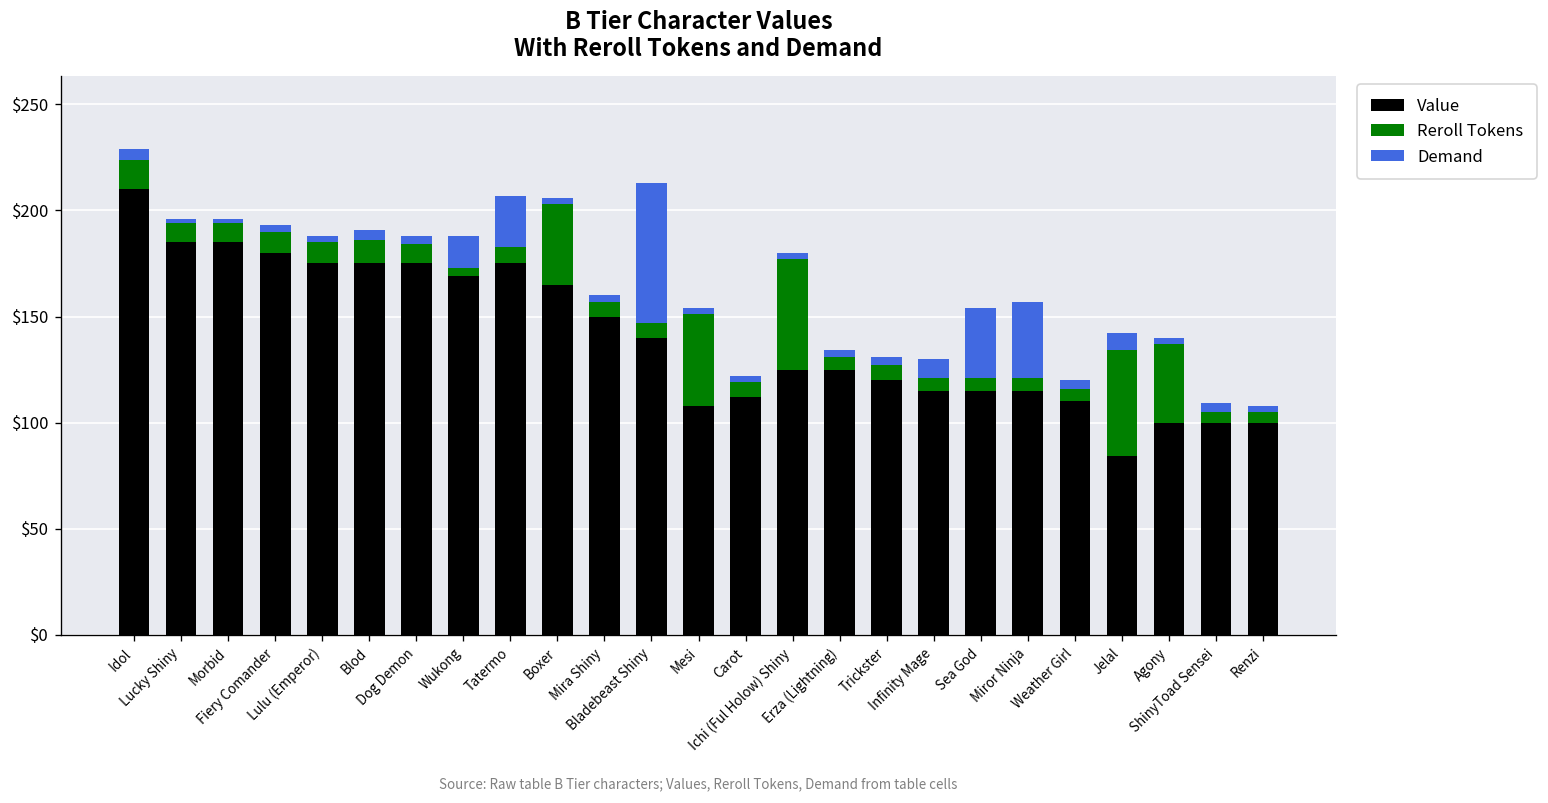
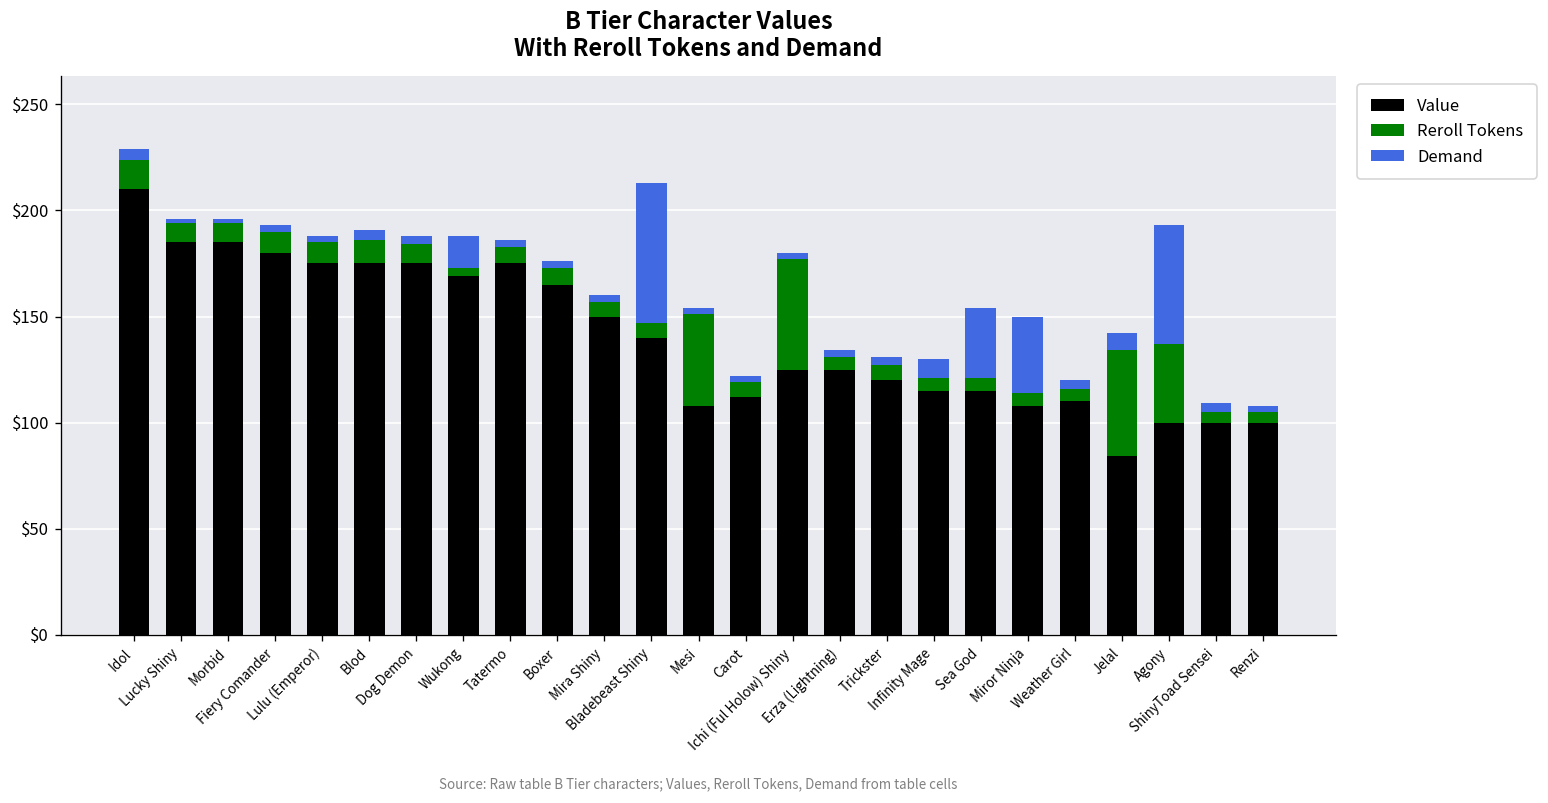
Demand, Tatermo: $24 -> $3
Reroll Tokens, Boxer: $38 -> $8
Value, Miror Ninja: $115 -> $108
Demand, Agony: $3 -> $56
